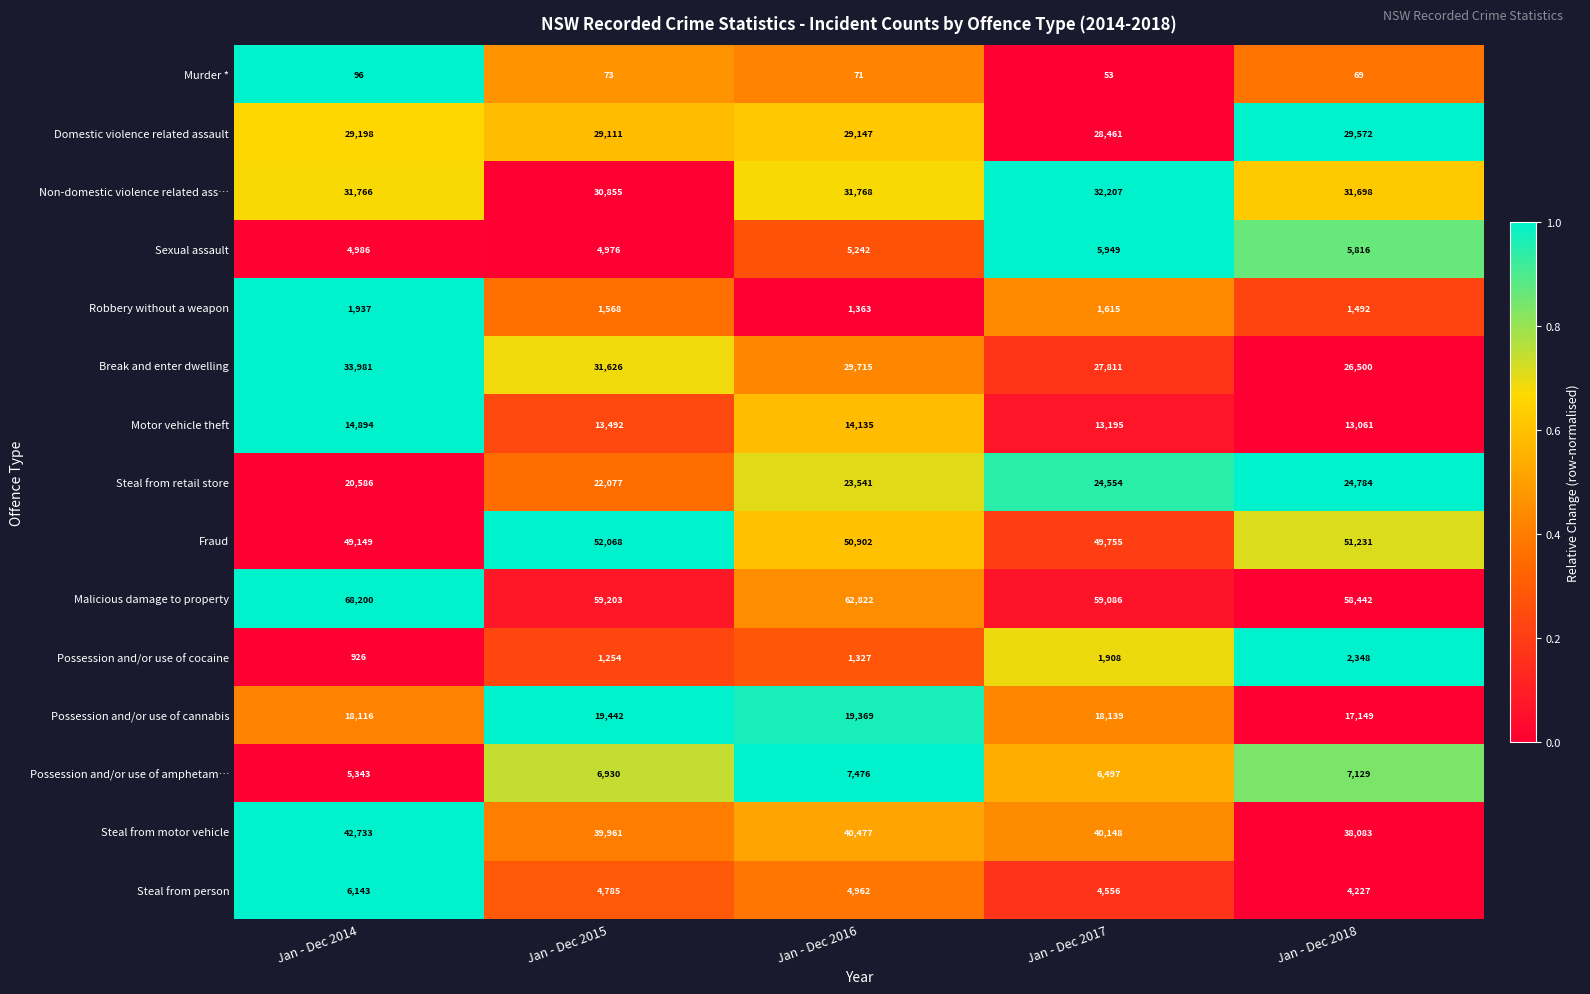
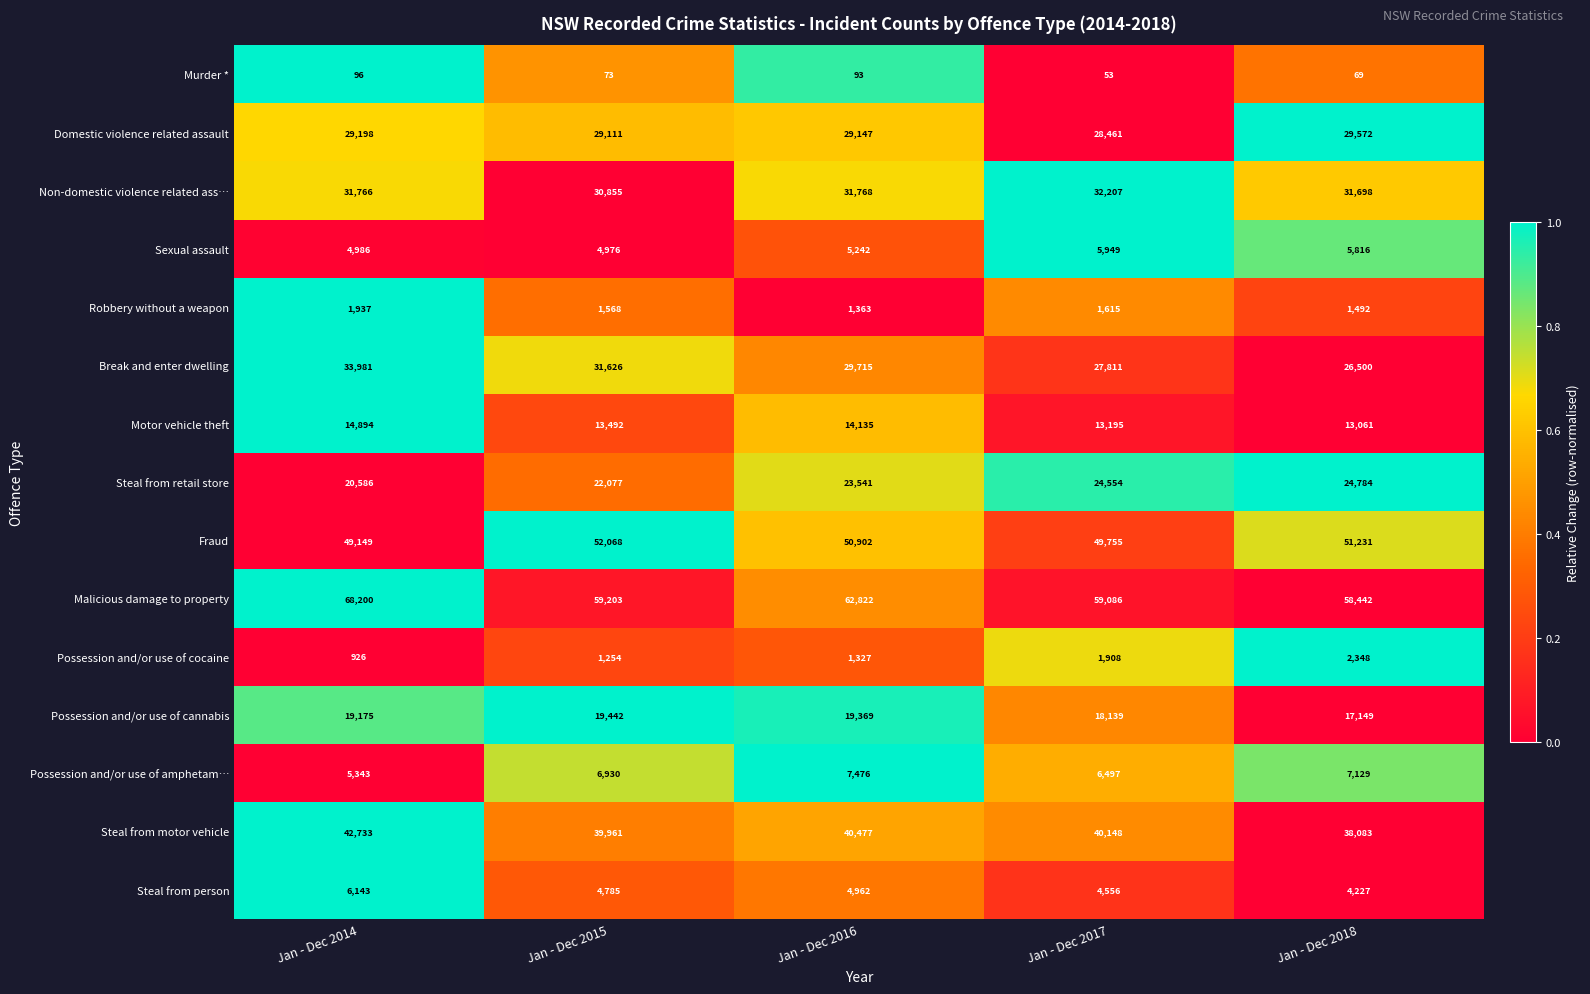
Murder *, Jan - Dec 2016: 71 -> 93
Possession and/or use of cannabis, Jan - Dec 2014: 18,116 -> 19,175
